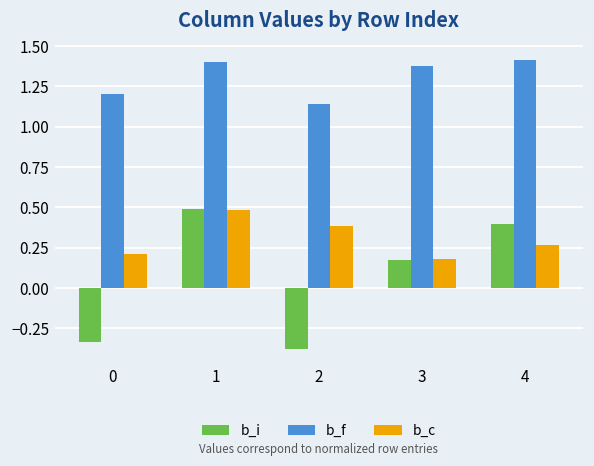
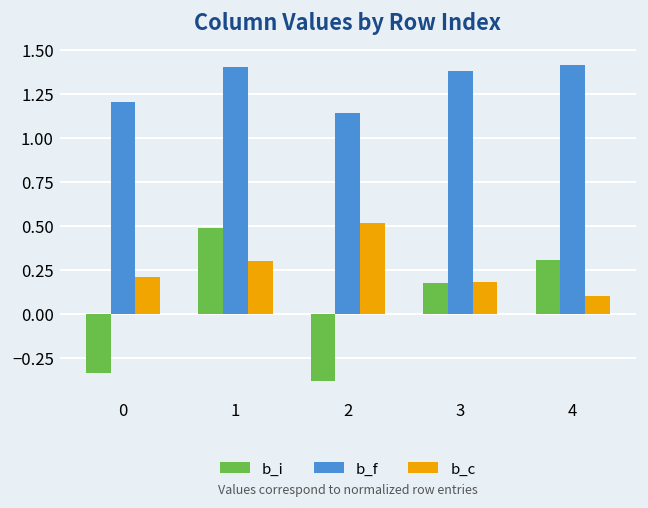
b_c, 1: 0.48 -> 0.30
b_c, 2: 0.38 -> 0.52
b_i, 4: 0.40 -> 0.30
b_c, 4: 0.27 -> 0.10
